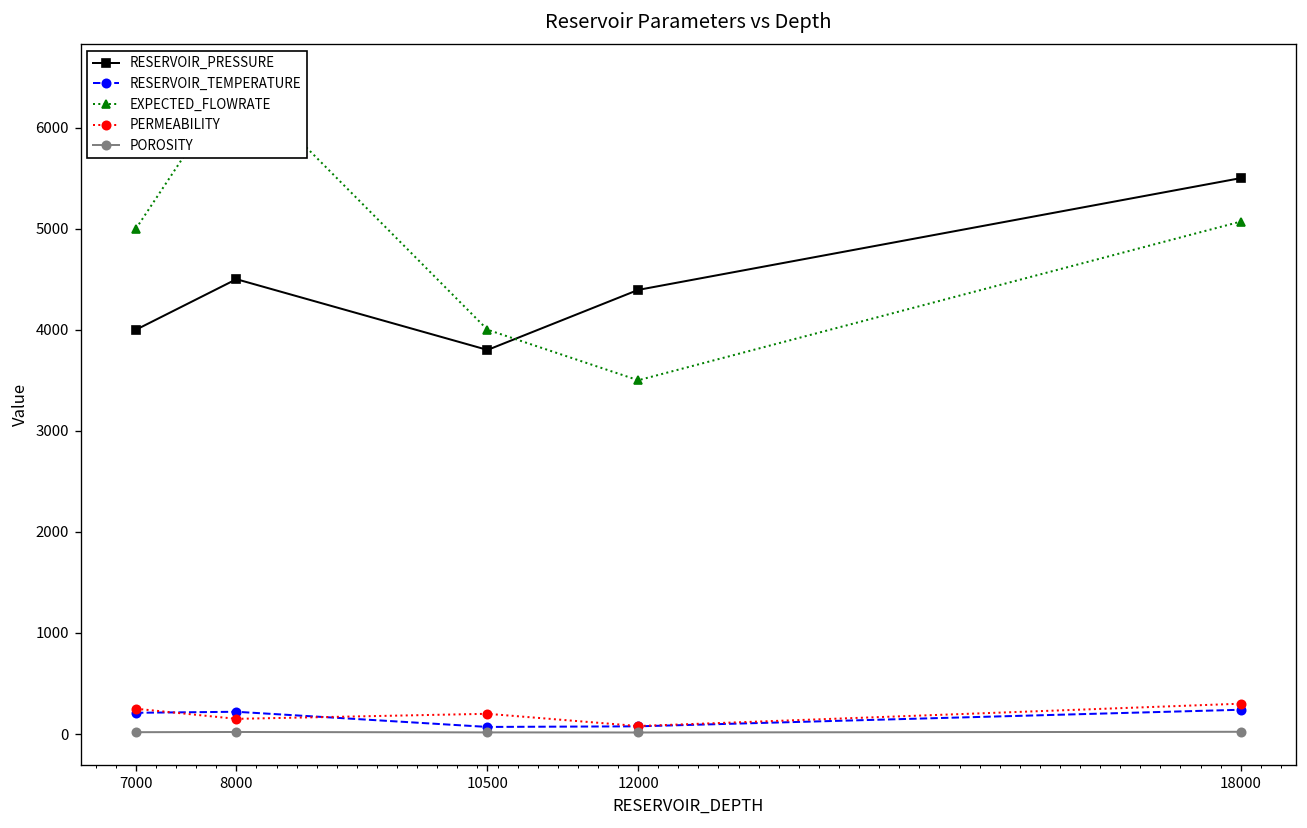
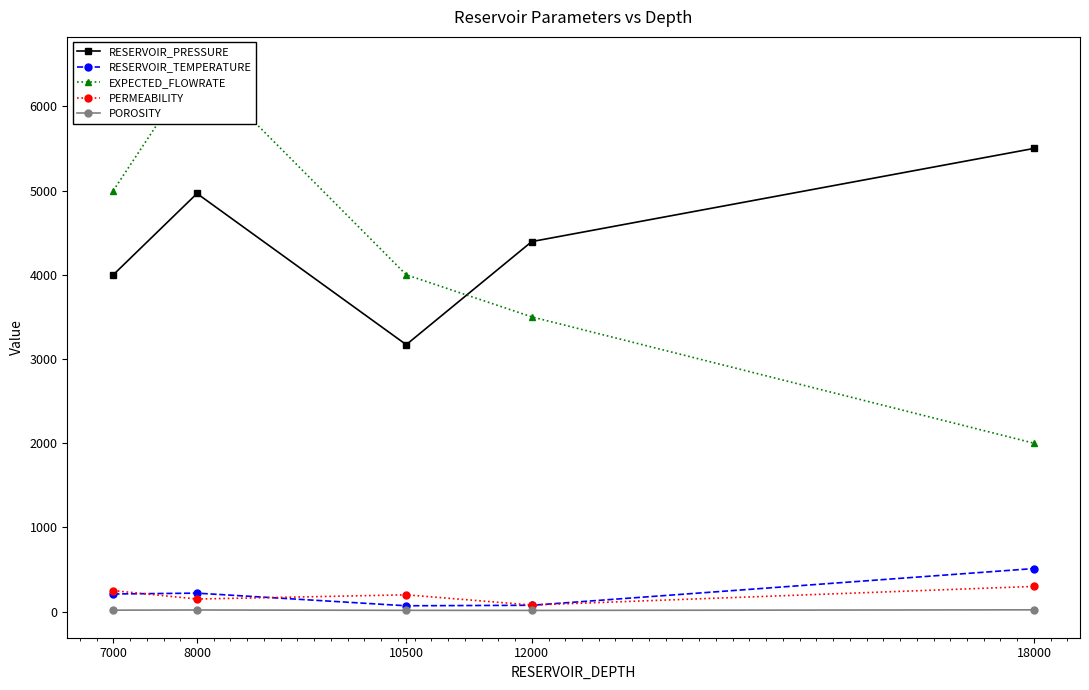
RESERVOIR_PRESSURE, 8000: 4500 -> 5000
RESERVOIR_PRESSURE, 10500: 3800 -> 3200
RESERVOIR_TEMPERATURE, 18000: 200 -> 500
EXPECTED_FLOWRATE, 18000: 5100 -> 2000
